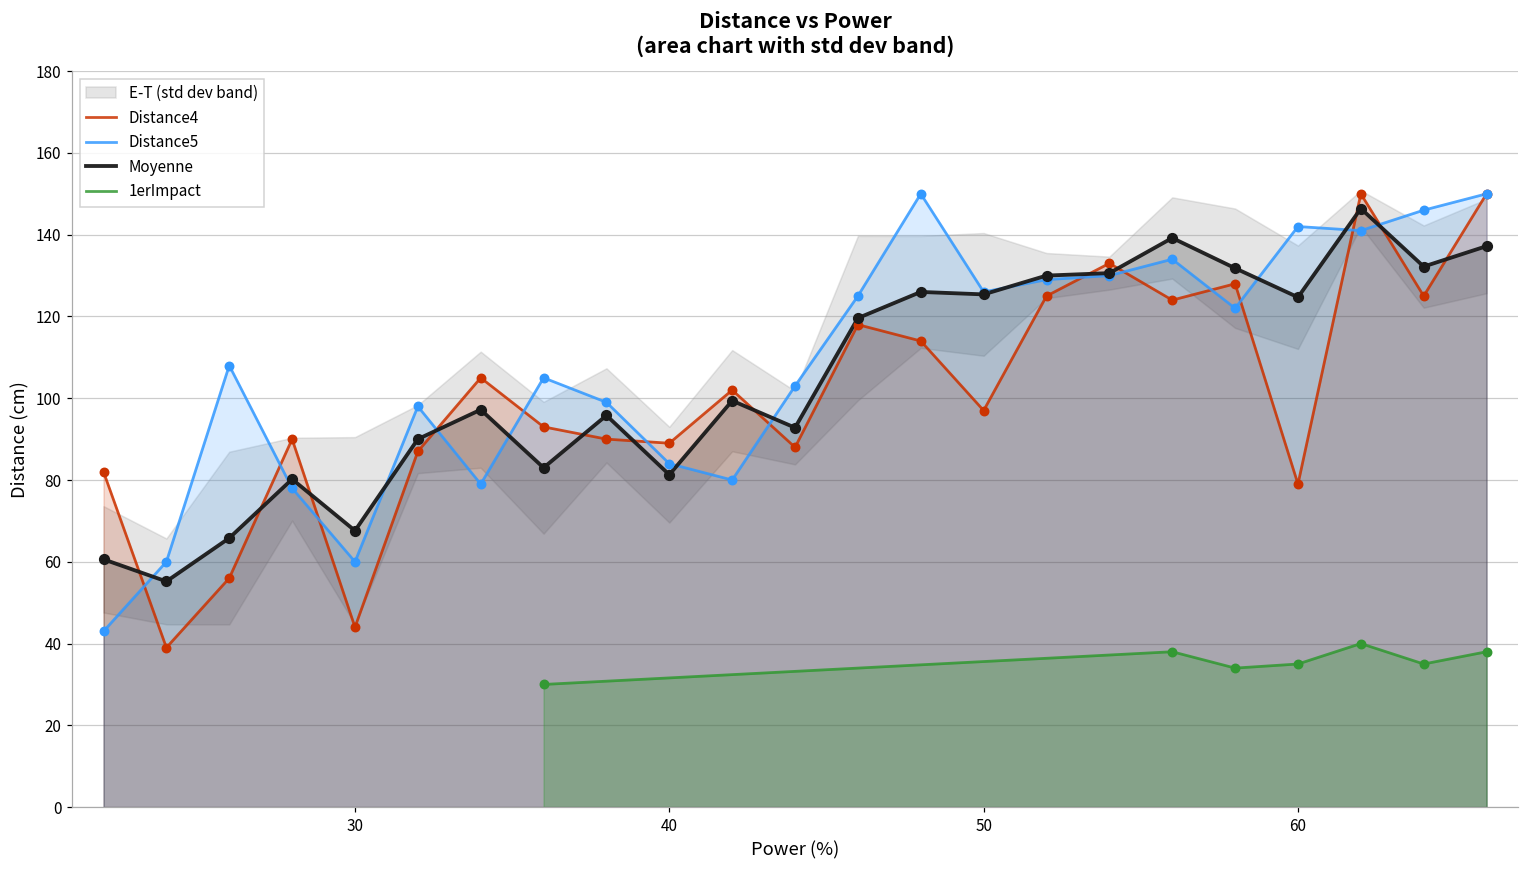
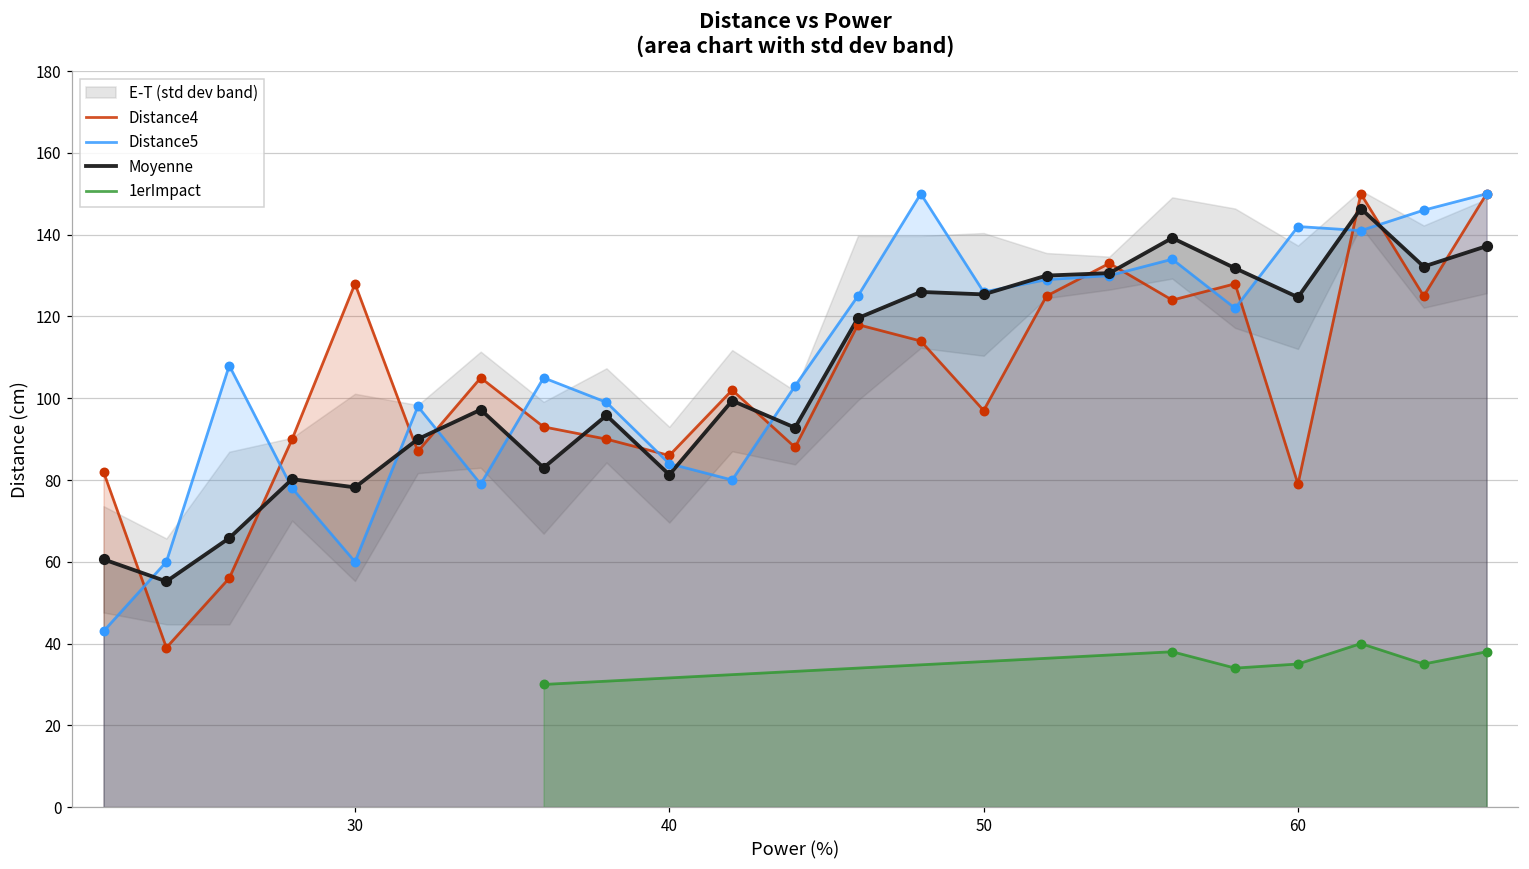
Distance4, 30: 44 -> 128
Moyenne, 30: 68 -> 78
Distance4, 40: 89 -> 86
